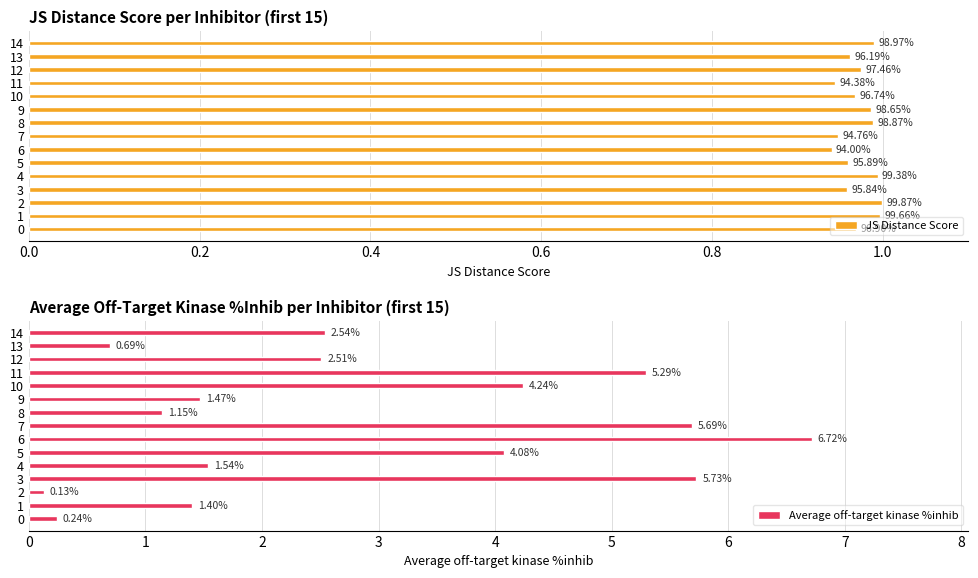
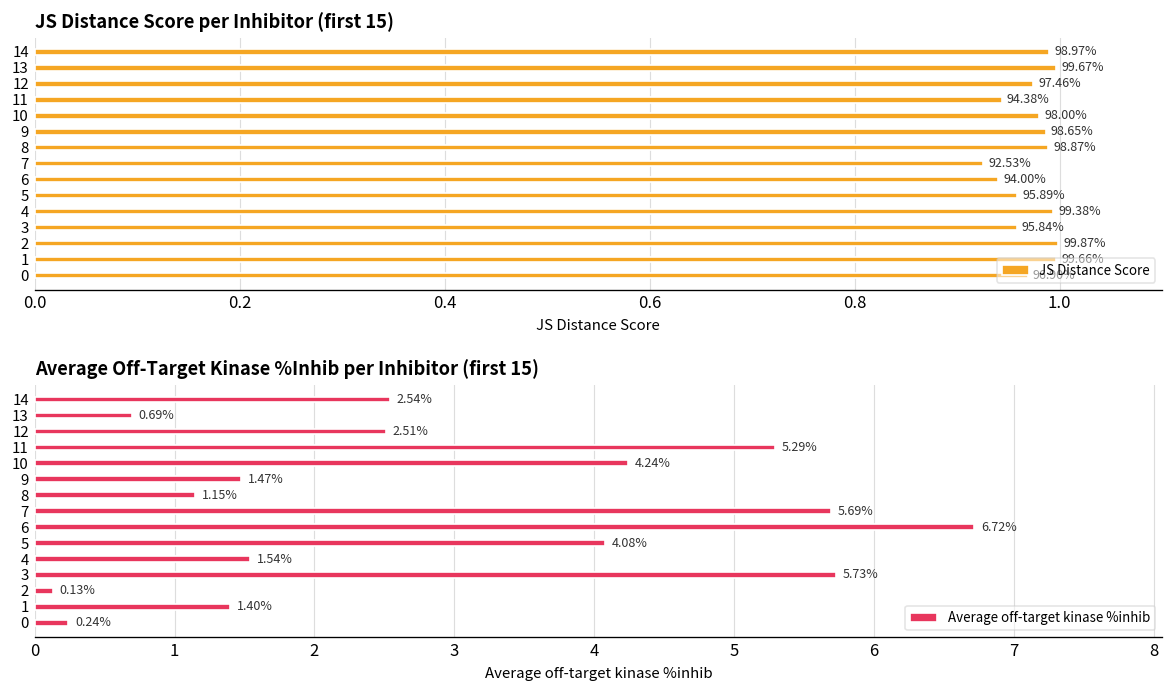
JS Distance Score per Inhibitor (first 15), 13: 96.19% -> 99.67%
JS Distance Score per Inhibitor (first 15), 10: 96.74% -> 98.00%
JS Distance Score per Inhibitor (first 15), 7: 94.76% -> 92.53%
